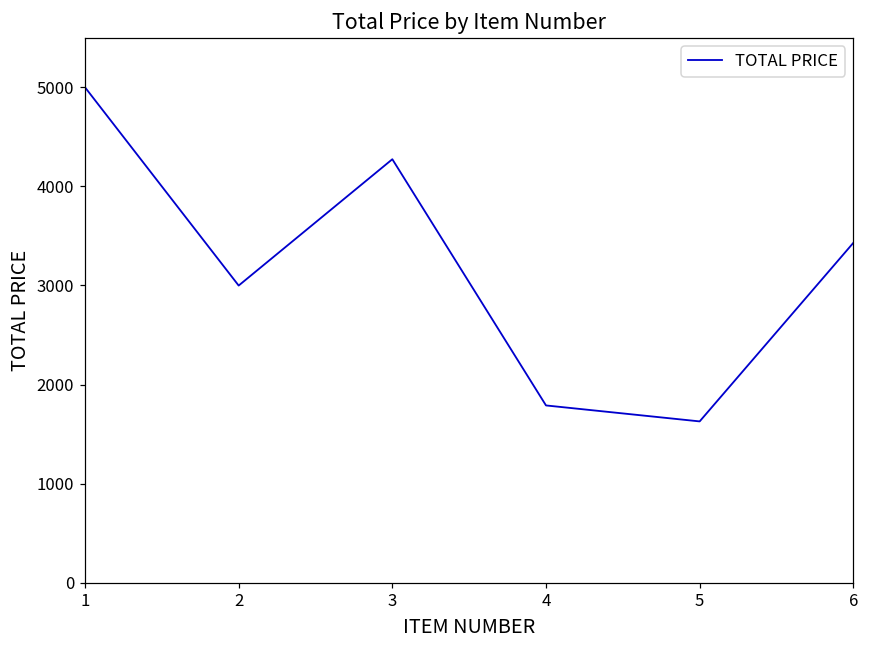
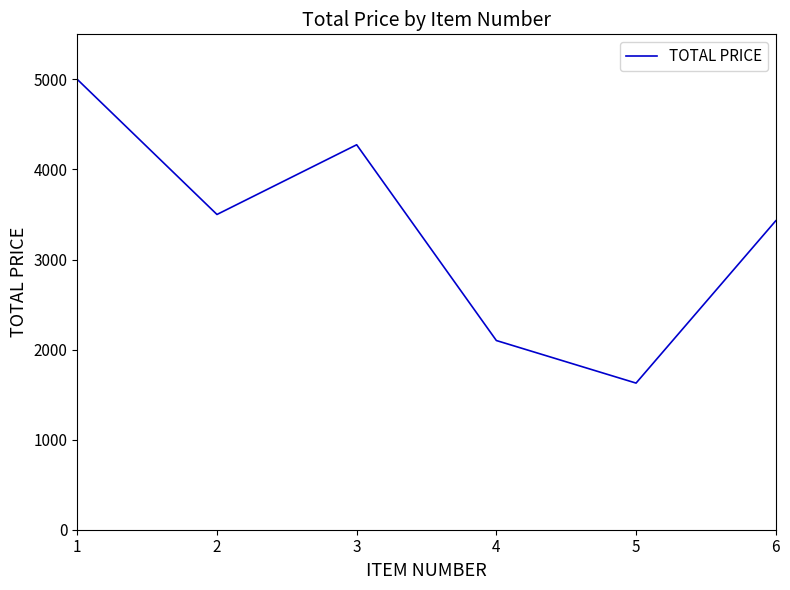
2: 3000 -> 3500
4: 1800 -> 2100
